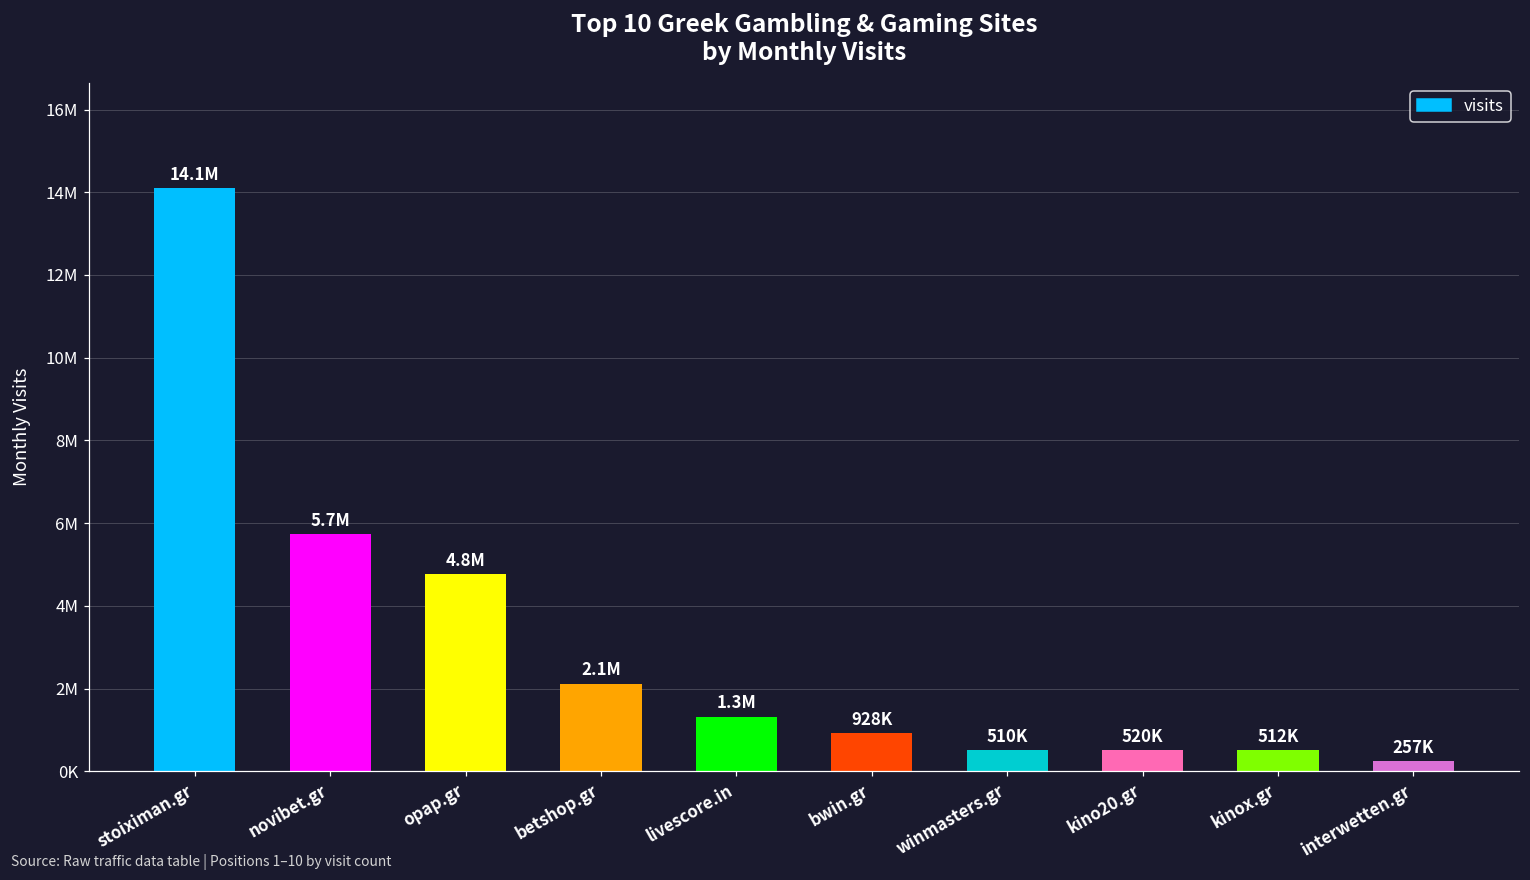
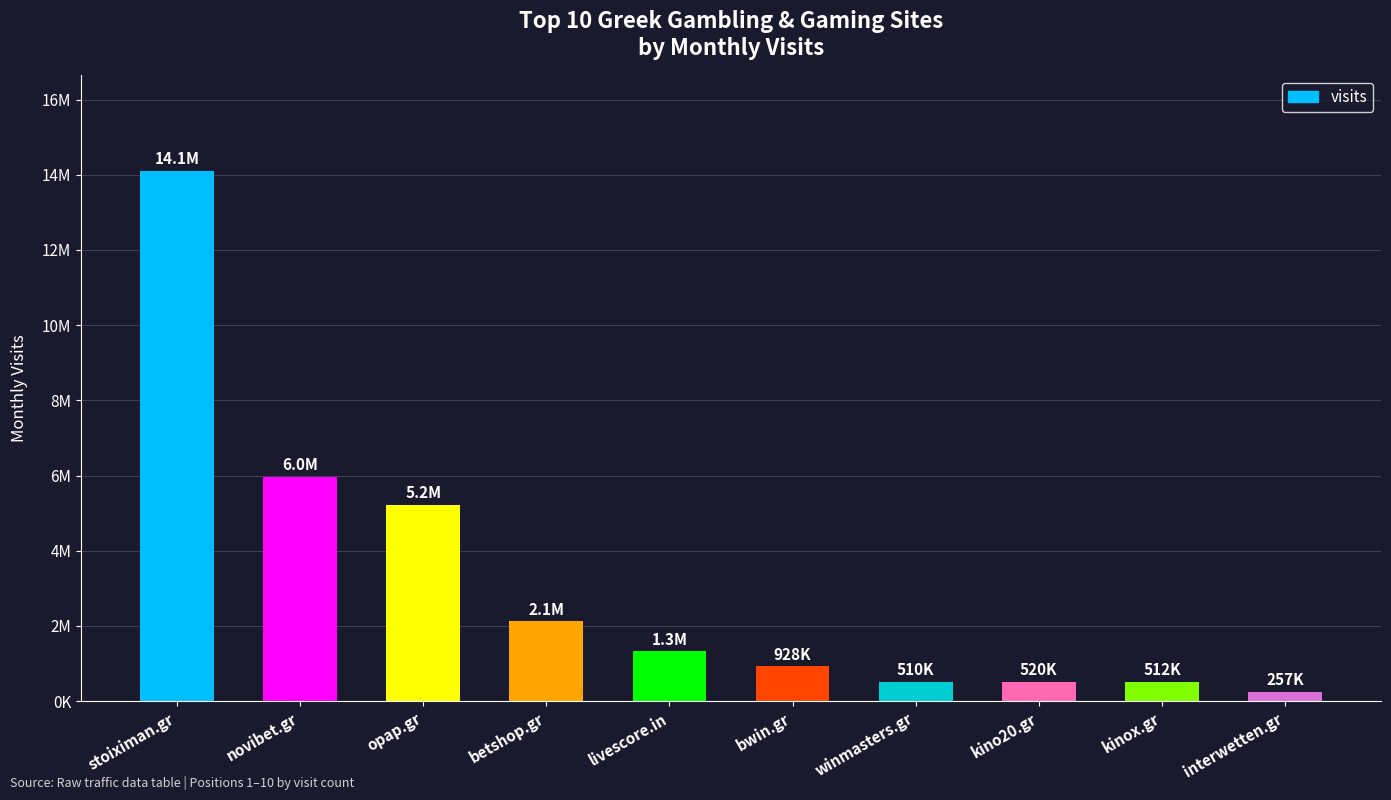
novibet.gr: 5.7M -> 6.0M
opap.gr: 4.8M -> 5.2M
